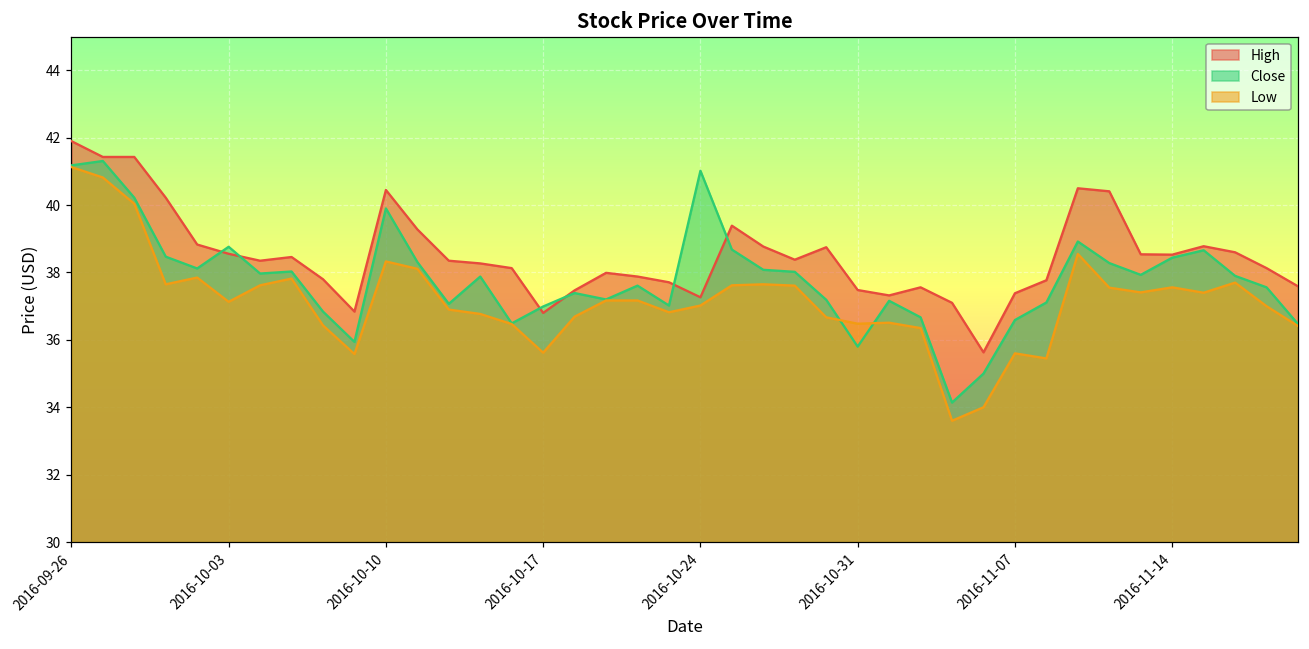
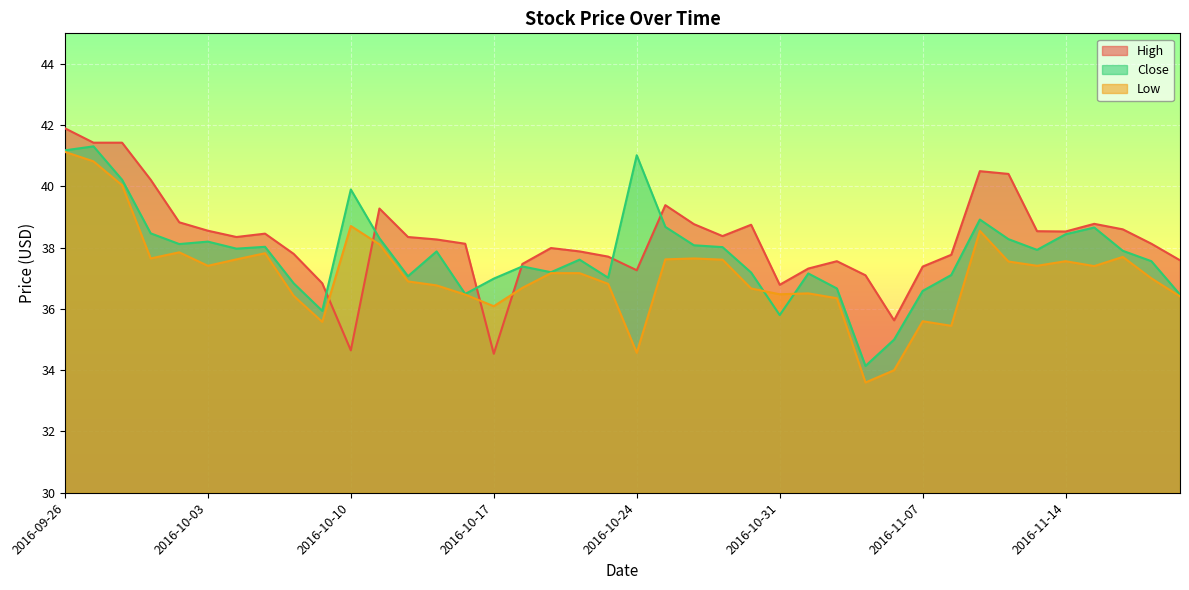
Close, 2016-10-03: 38.8 -> 38.2
Low, 2016-10-03: 37.1 -> 37.4
High, 2016-10-10: 40.5 -> 34.6
Low, 2016-10-10: 38.3 -> 38.7
High, 2016-10-17: 36.8 -> 34.5
Low, 2016-10-17: 35.6 -> 36.1
Low, 2016-10-24: 37.0 -> 34.6
High, 2016-10-31: 37.5 -> 36.8
